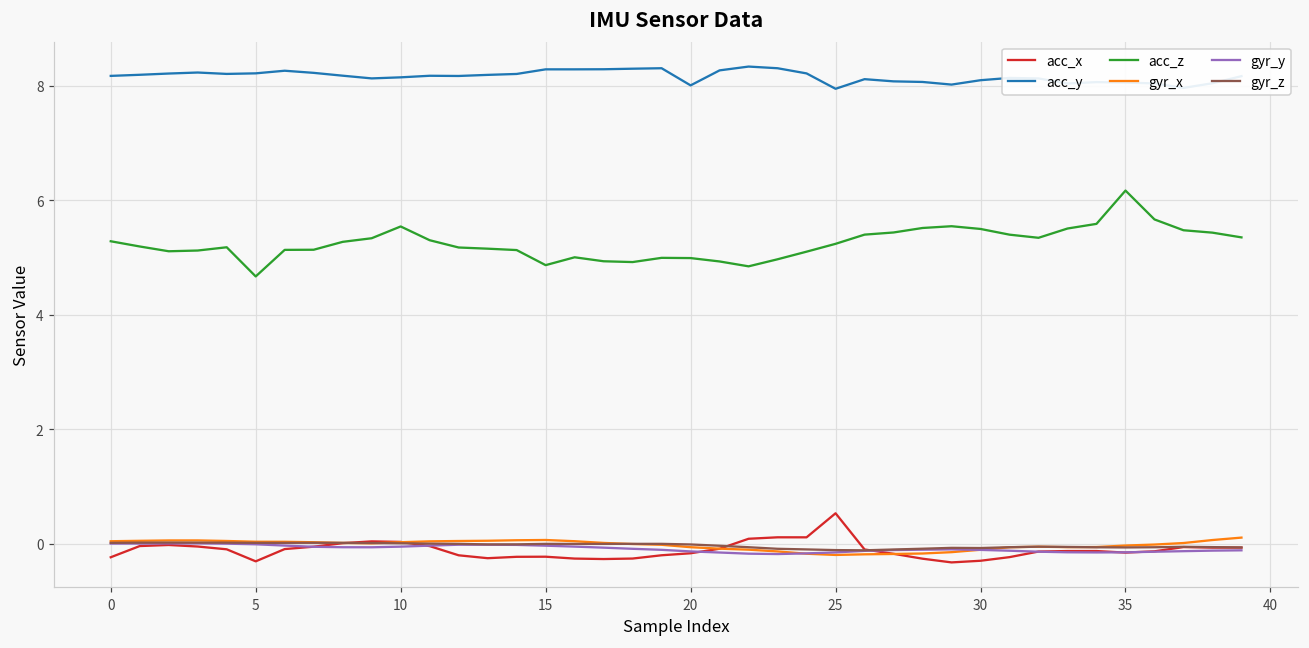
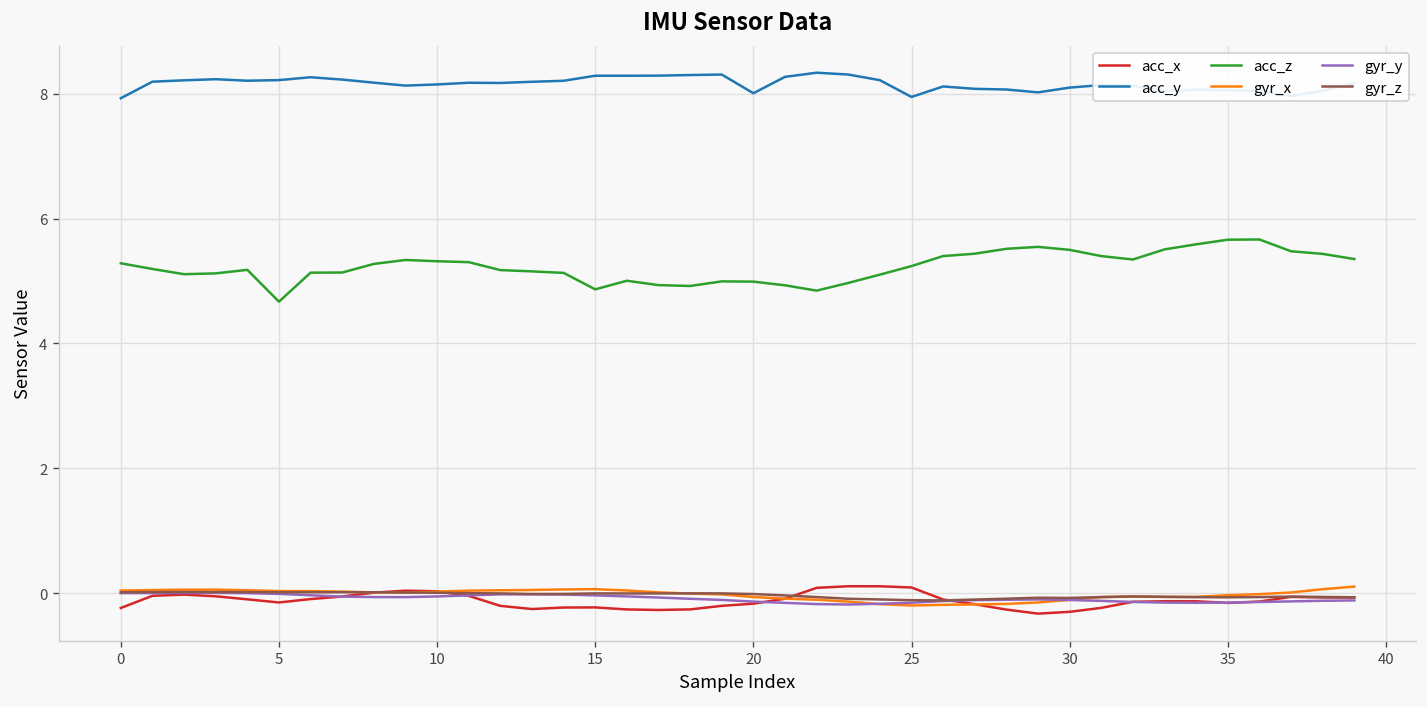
acc_y, 0: 8.2 -> 7.9
acc_x, 5: -0.3 -> -0.2
acc_z, 10: 5.5 -> 5.3
acc_x, 25: 0.5 -> 0.1
acc_z, 35: 6.2 -> 5.7
